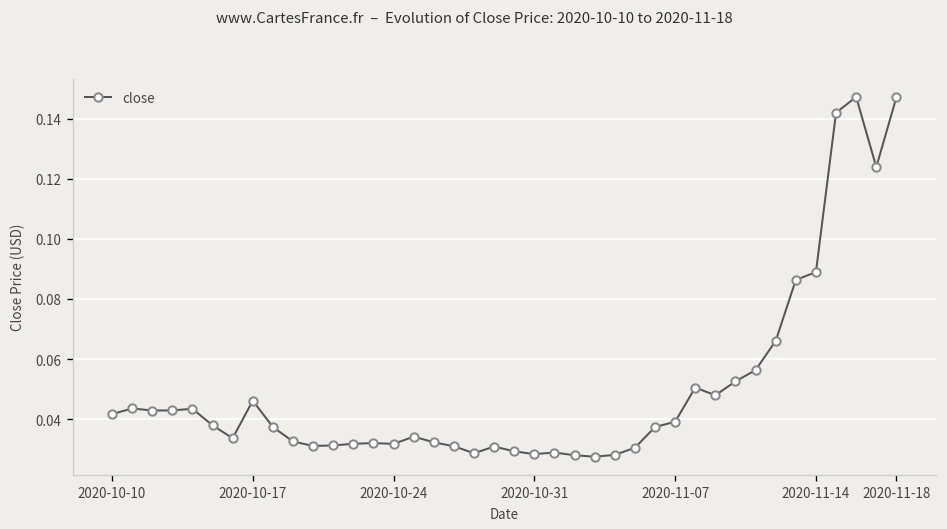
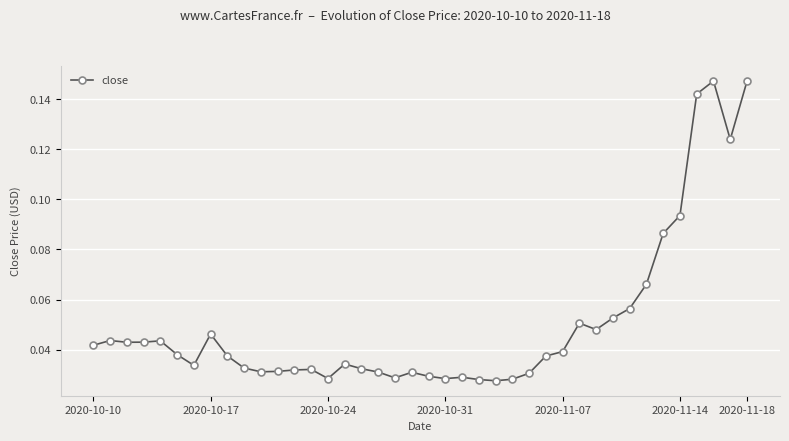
2020-10-24: 0.032 -> 0.029
2020-11-14: 0.089 -> 0.094
